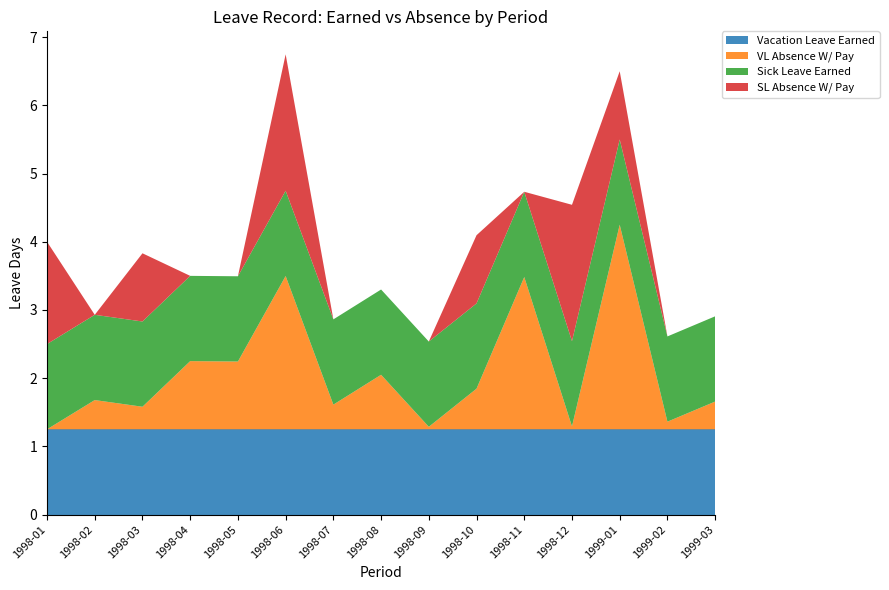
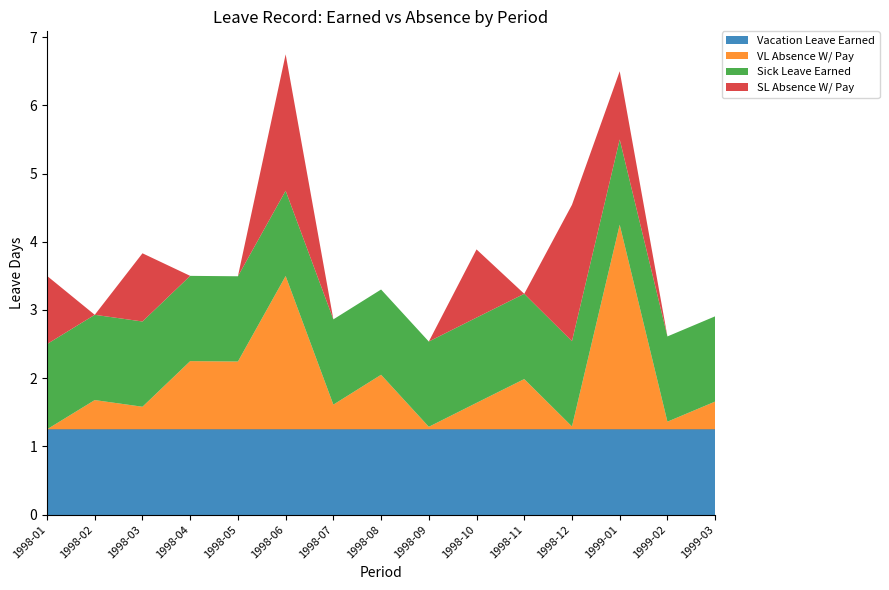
SL Absence W/ Pay, 1998-01: 1.5 -> 1.0
VL Absence W/ Pay, 1998-10: 0.6 -> 0.4
VL Absence W/ Pay, 1998-11: 2.2 -> 0.7
